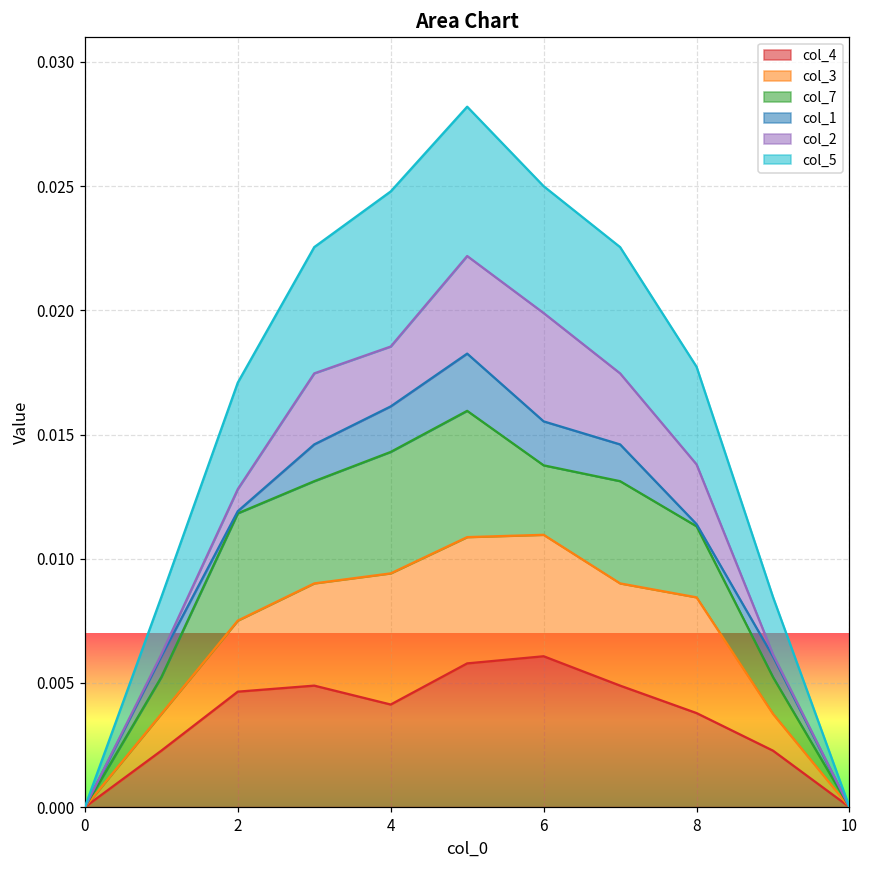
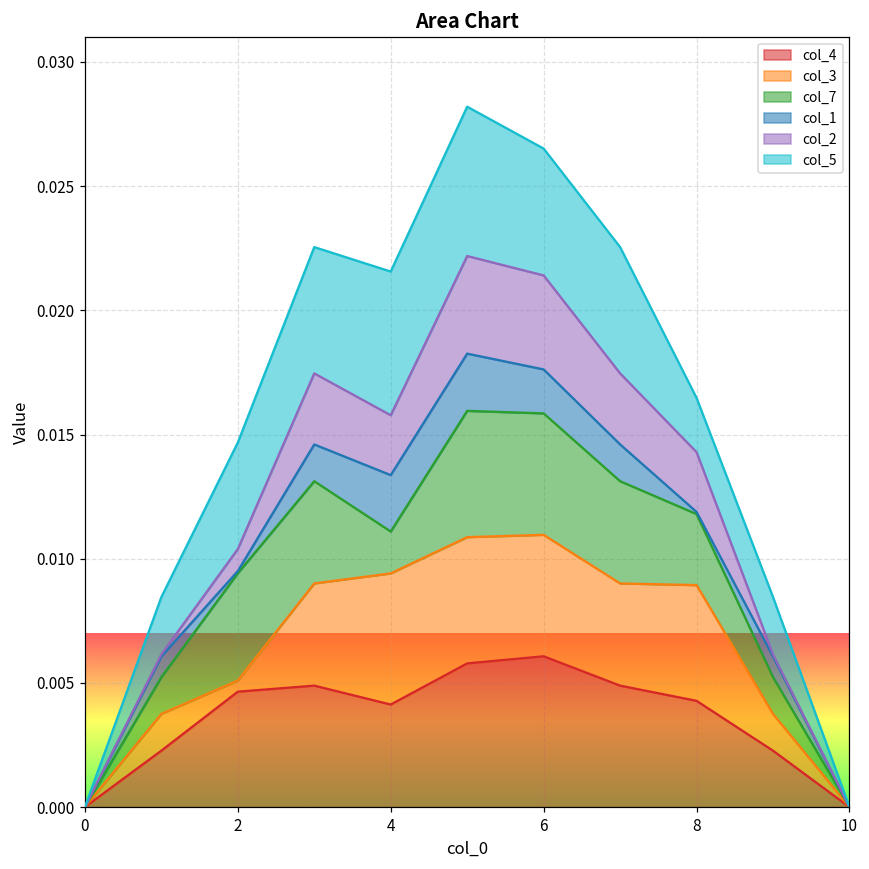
col_3, 2: 0.0029 -> 0.0004
col_7, 4: 0.0049 -> 0.0017
col_1, 4: 0.0018 -> 0.0023
col_5, 4: 0.0062 -> 0.0058
col_7, 6: 0.0028 -> 0.0049
col_2, 6: 0.0044 -> 0.0038
col_4, 8: 0.0038 -> 0.0043
col_5, 8: 0.0039 -> 0.0022
